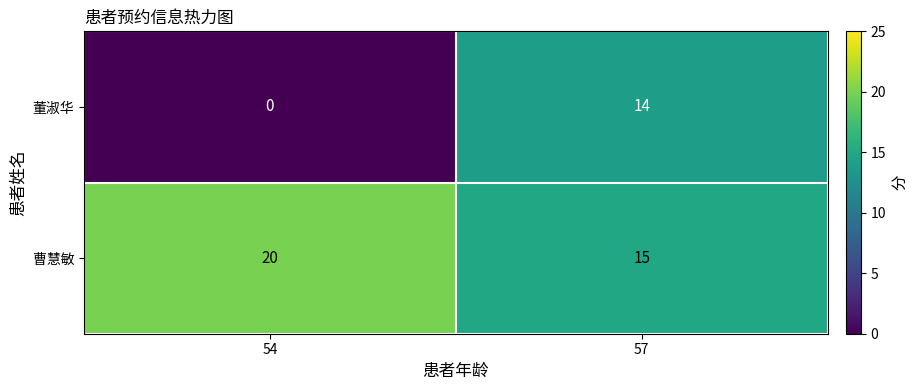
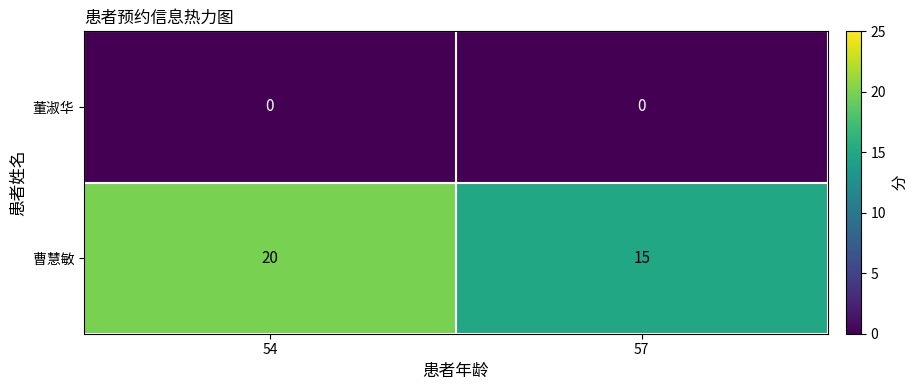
董淑华, 57: 14 -> 0
